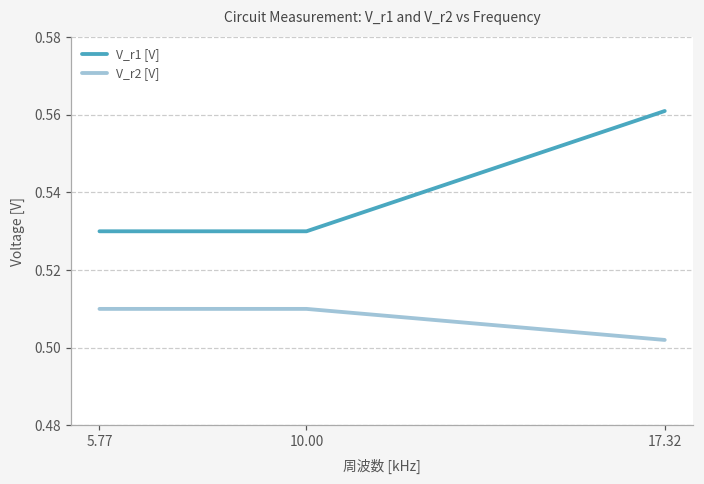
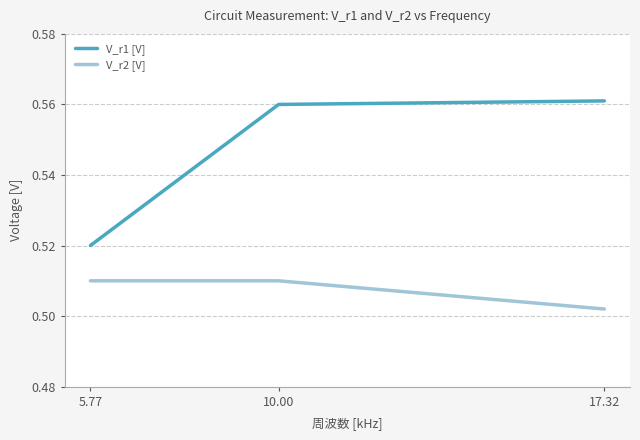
V_r1 [V], 5.77: 0.53 -> 0.52
V_r1 [V], 10.00: 0.53 -> 0.56
